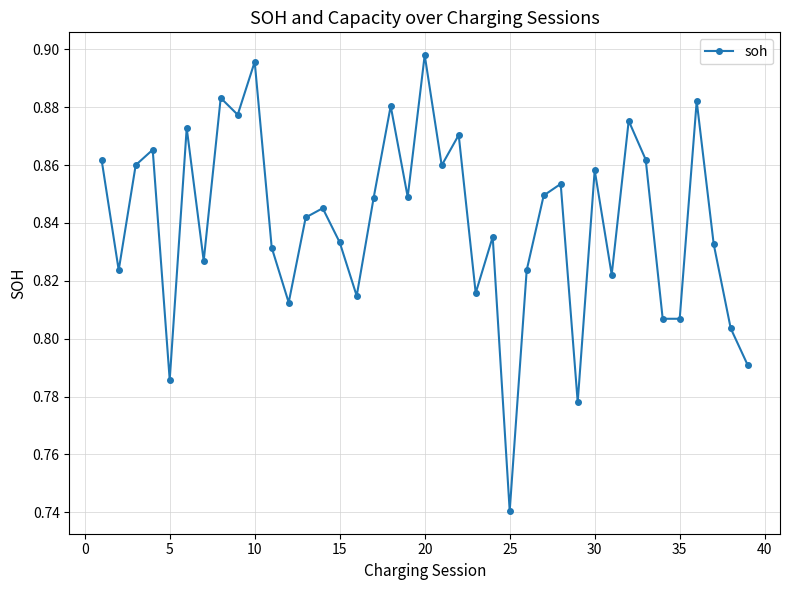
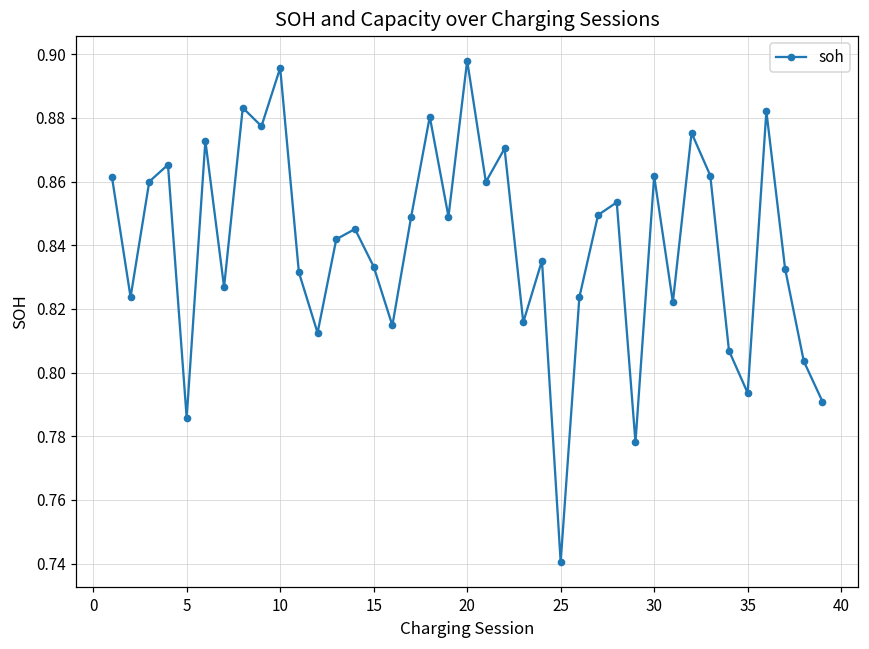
30: 0.858 -> 0.862
35: 0.807 -> 0.794
